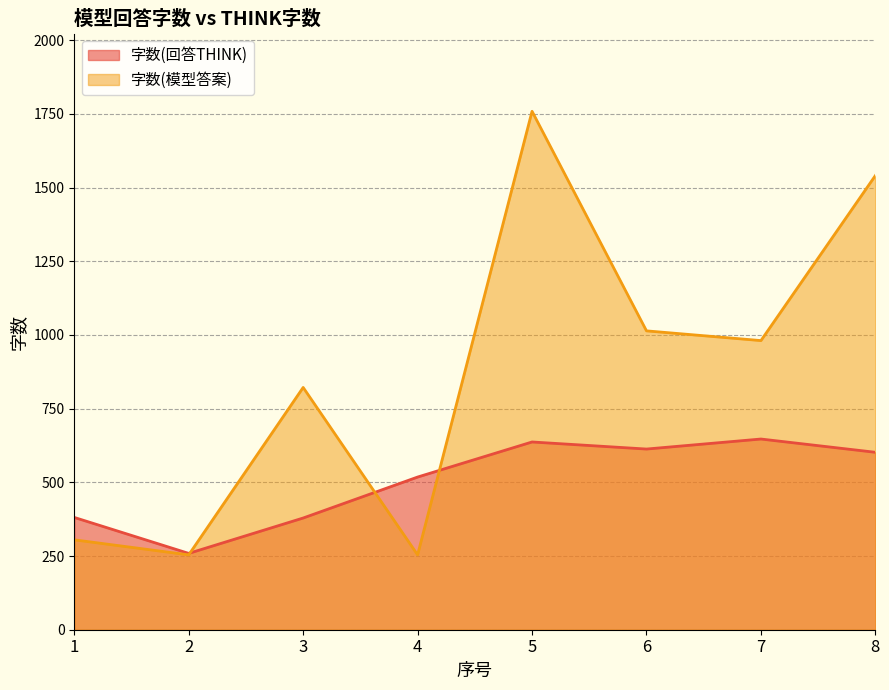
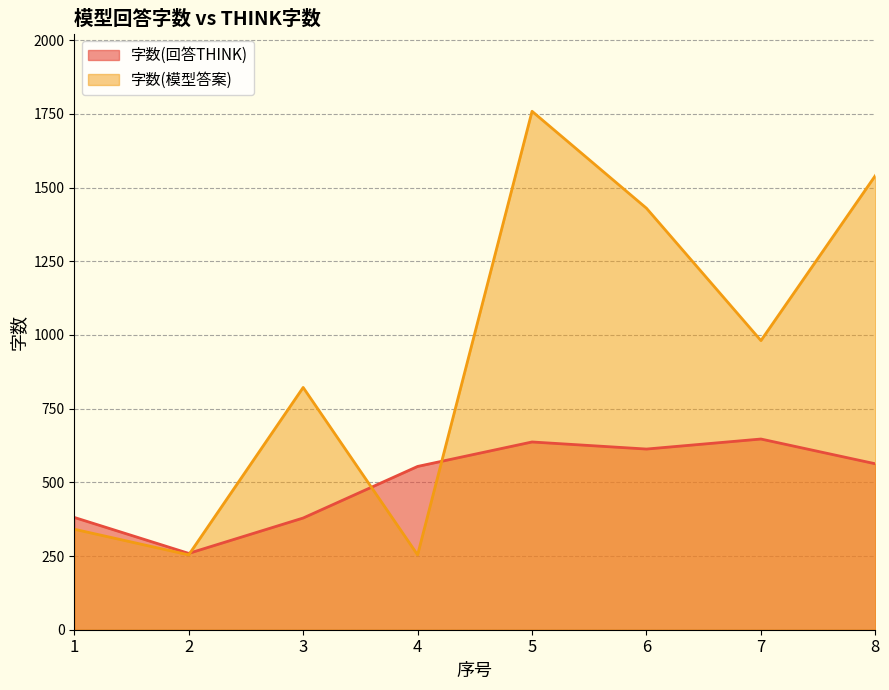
字数(模型答案), 1: 310 -> 340
字数(回答THINK), 4: 520 -> 550
字数(模型答案), 6: 1010 -> 1430
字数(回答THINK), 8: 600 -> 560
